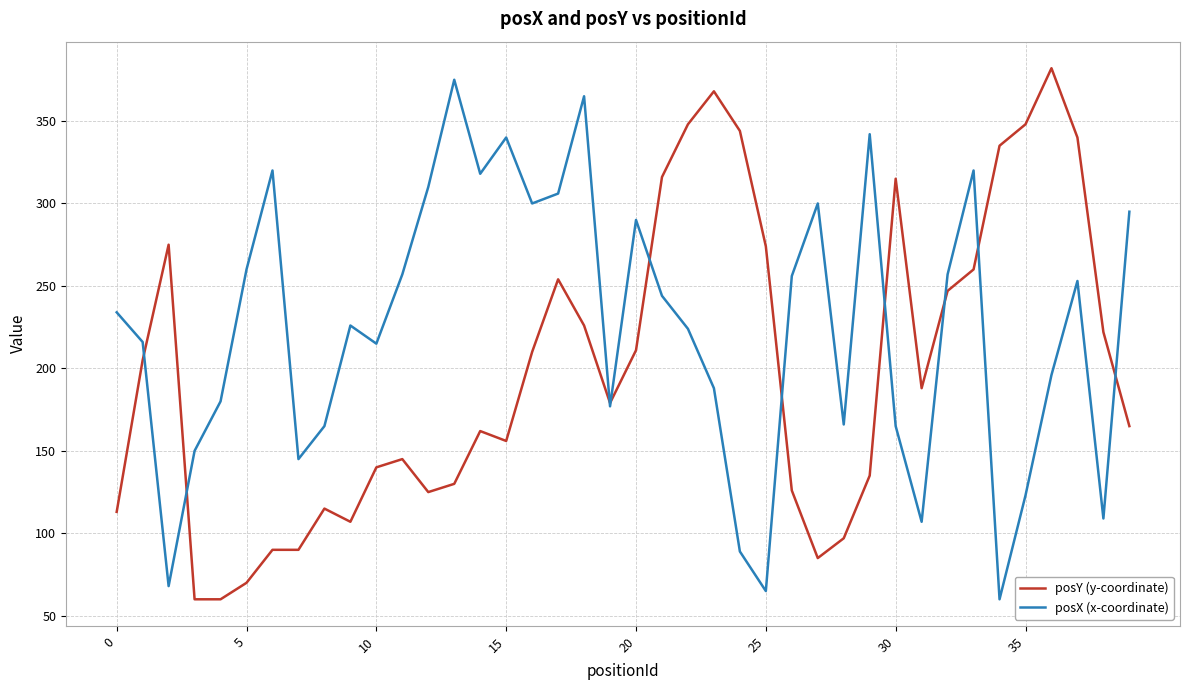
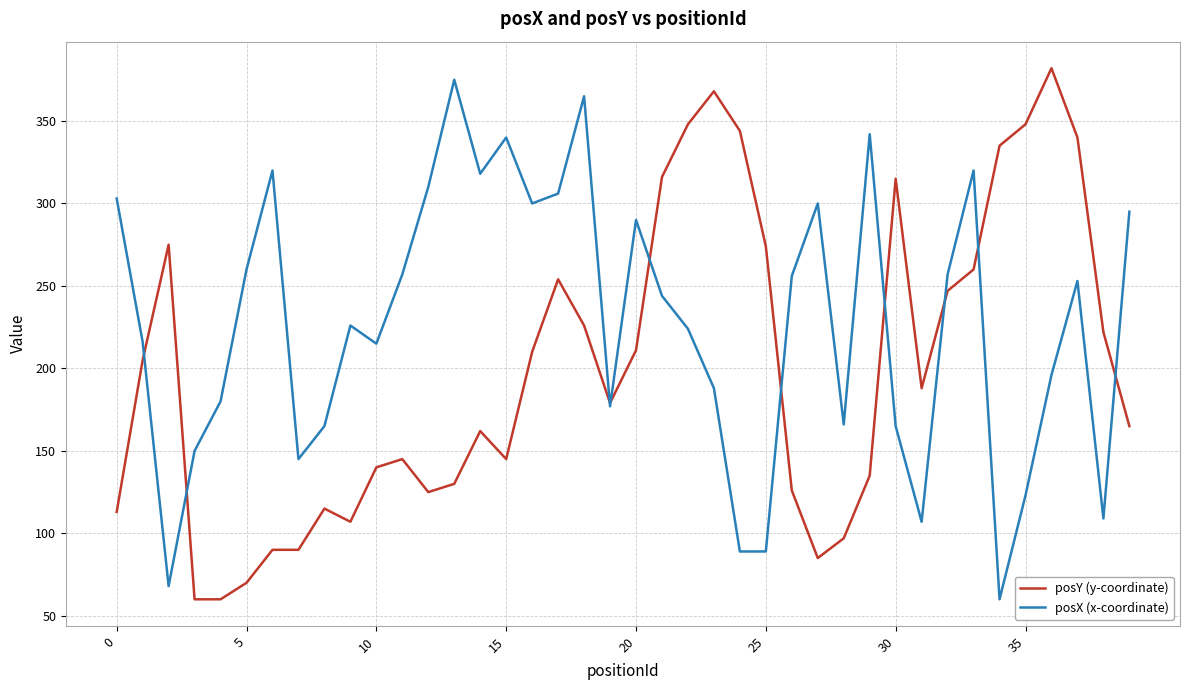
posX (x-coordinate), 0: 234 -> 303
posY (y-coordinate), 15: 156 -> 145
posX (x-coordinate), 25: 65 -> 89
